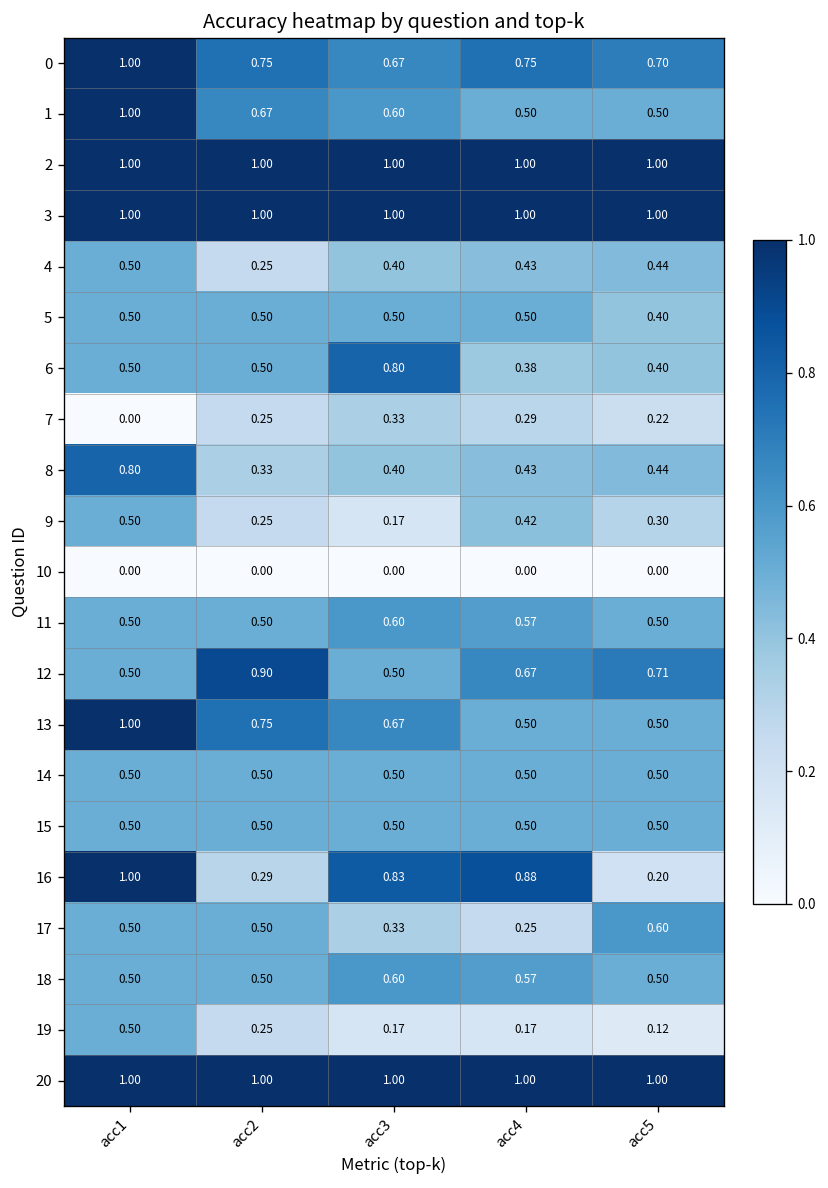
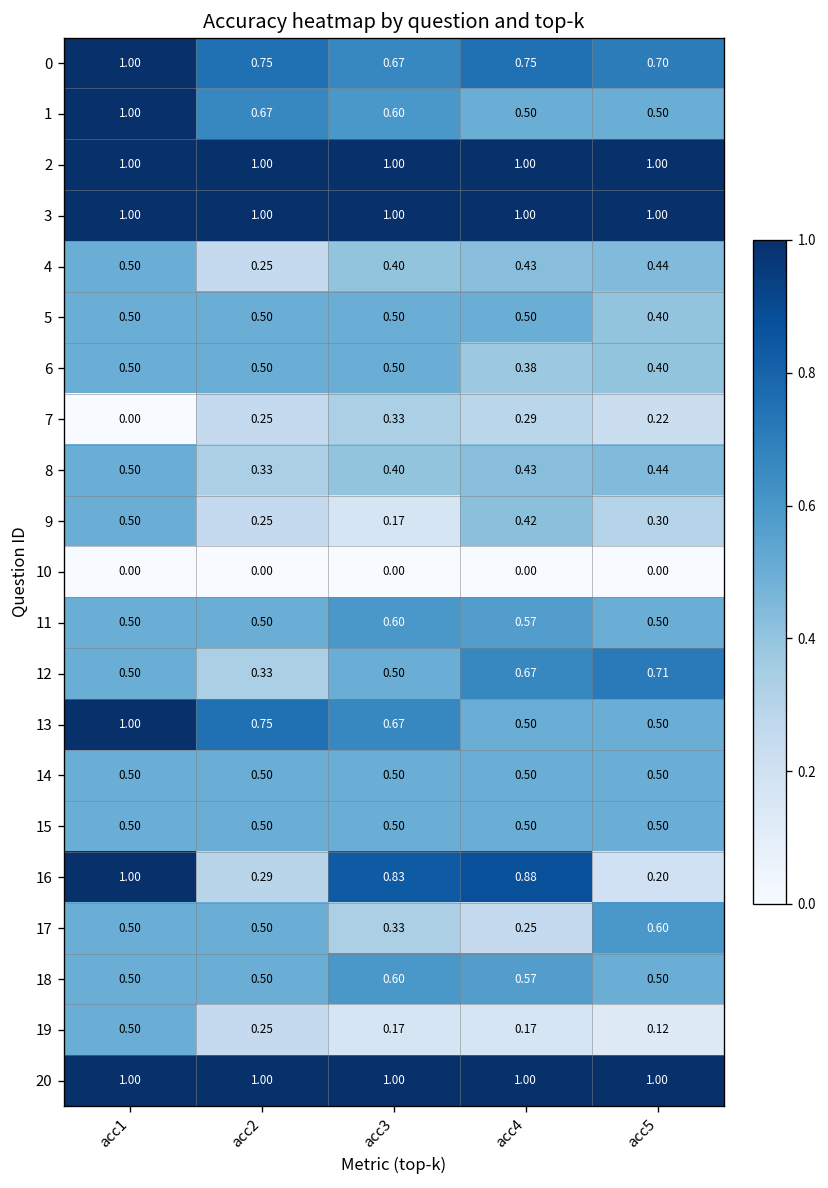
6, acc3: 0.80 -> 0.50
8, acc1: 0.80 -> 0.50
12, acc2: 0.90 -> 0.33
